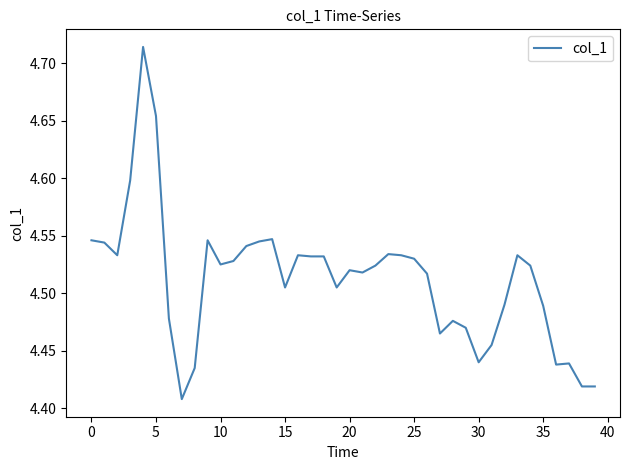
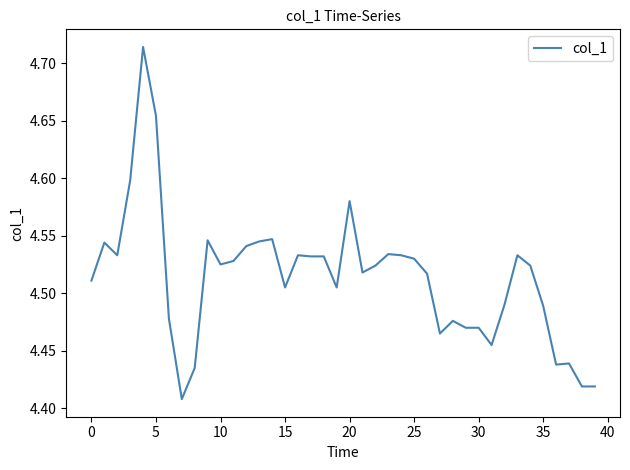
0: 4.546 -> 4.511
20: 4.52 -> 4.58
30: 4.44 -> 4.47
